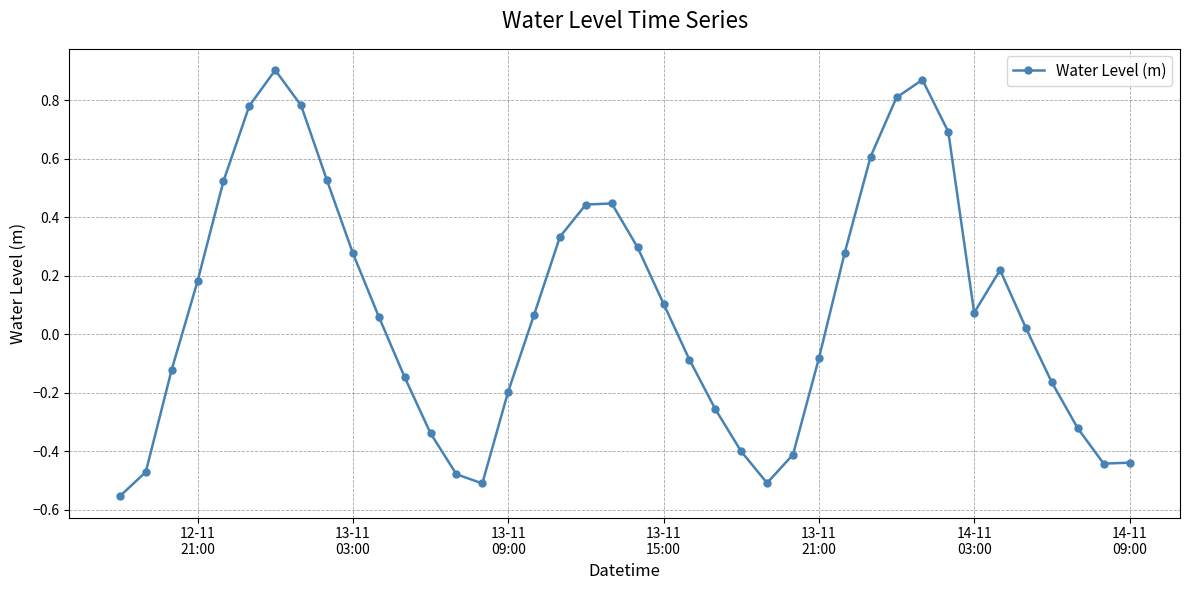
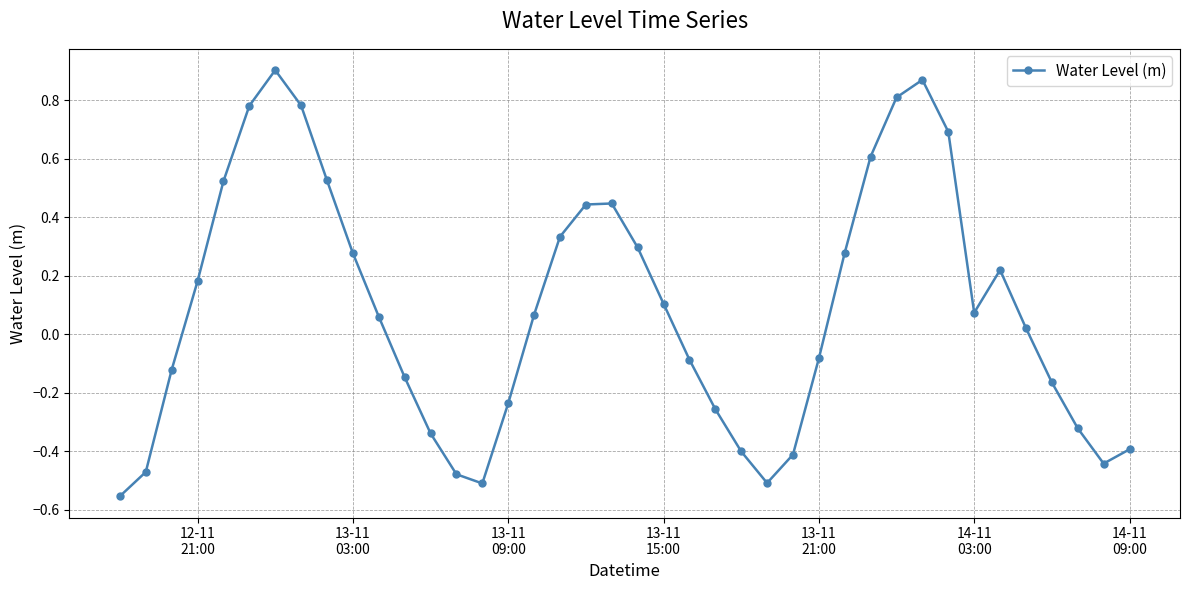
13-11 09:00: -0.20 -> -0.24
14-11 09:00: -0.44 -> -0.39
